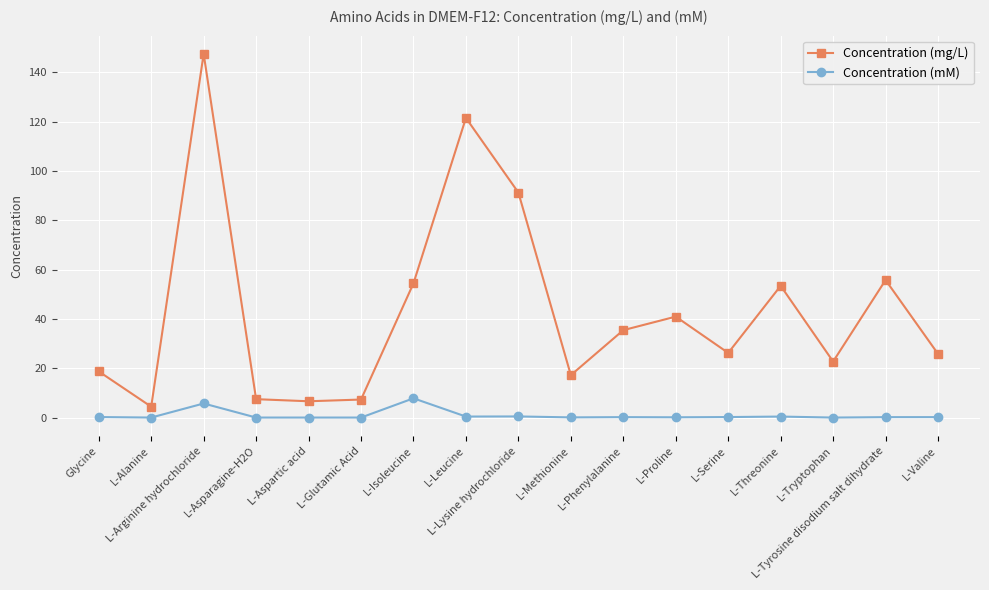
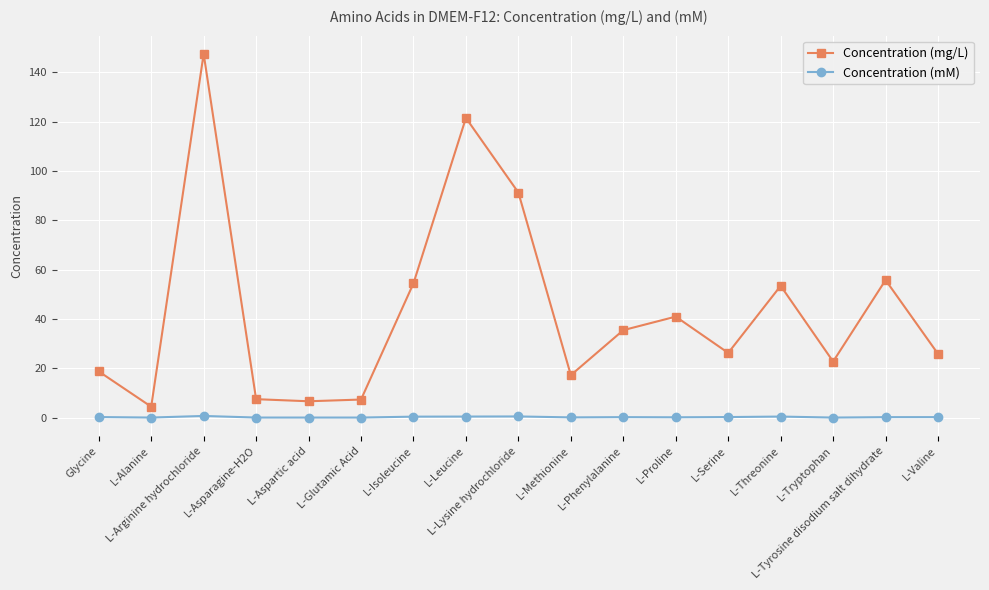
Concentration (mM), L-Arginine hydrochloride: 6 -> 1
Concentration (mM), L-Isoleucine: 8 -> 0
